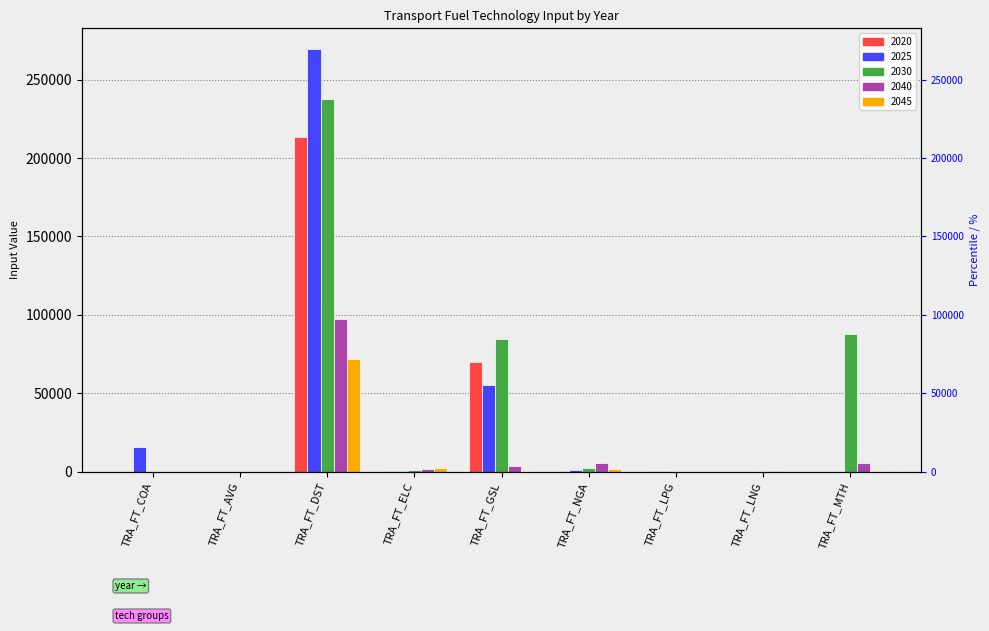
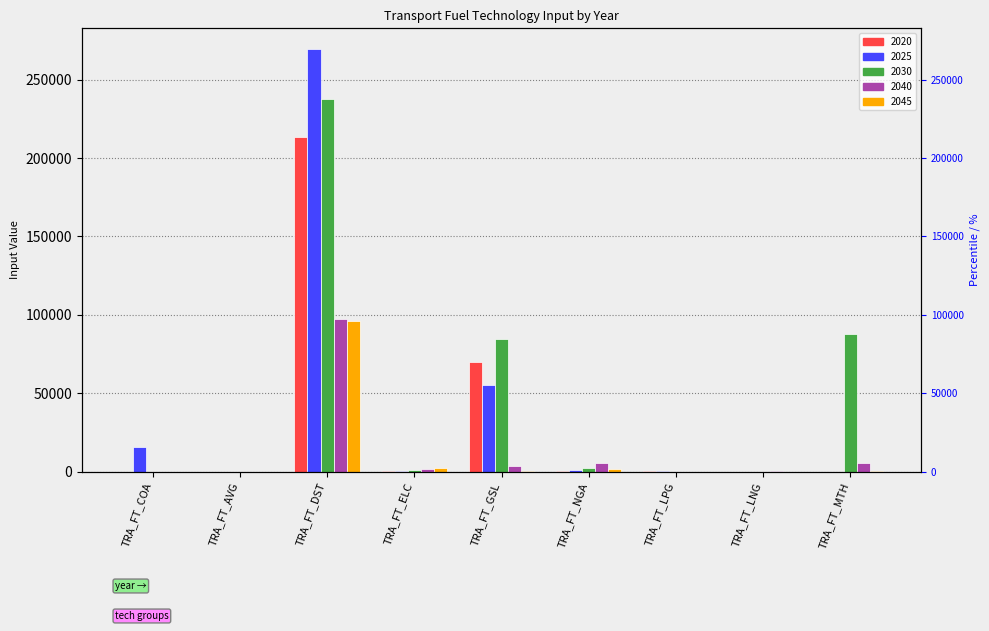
2045, TRA_FT_DST: 72000 -> 96000
